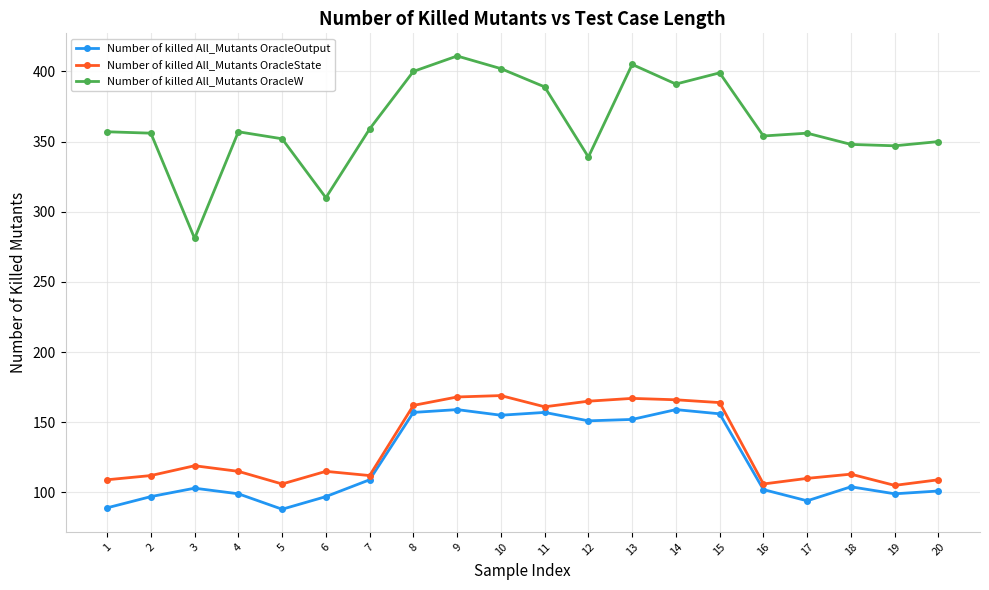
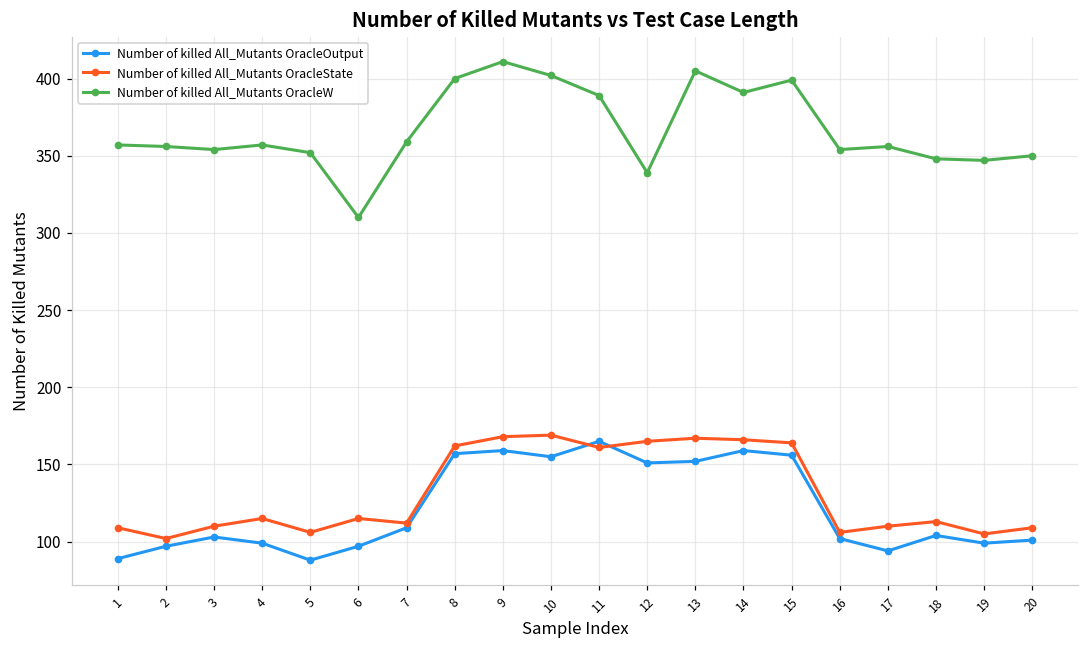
Number of killed All_Mutants OracleState, 2: 112 -> 102
Number of killed All_Mutants OracleState, 3: 119 -> 110
Number of killed All_Mutants OracleW, 3: 281 -> 354
Number of killed All_Mutants OracleOutput, 11: 157 -> 165
